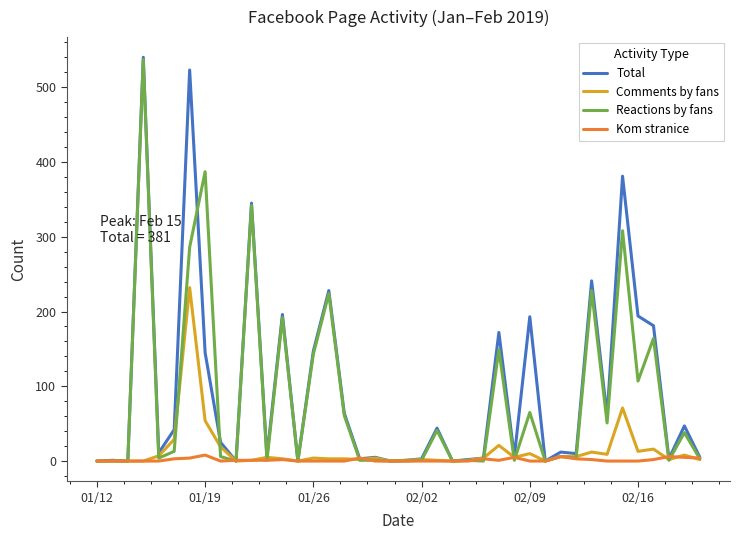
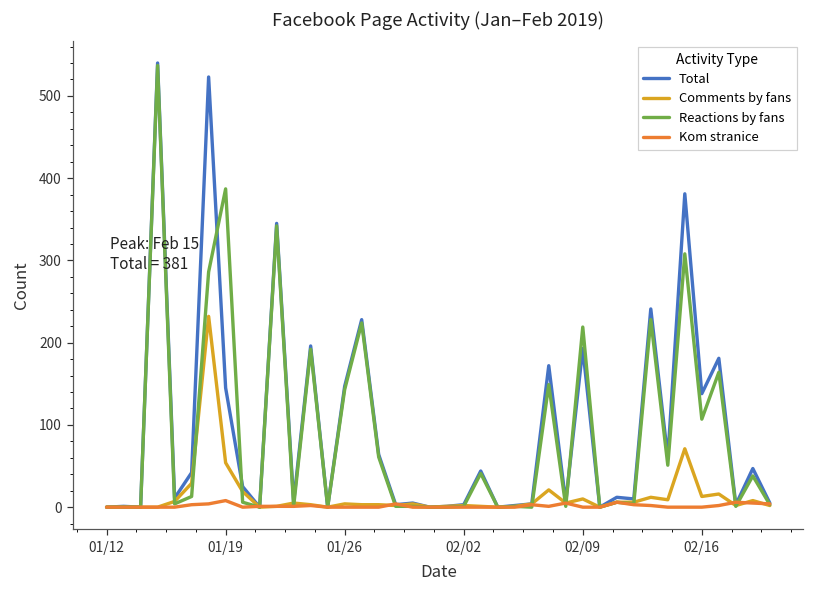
Reactions by fans, 02/09: 70 -> 220
Total, 02/16: 190 -> 140
